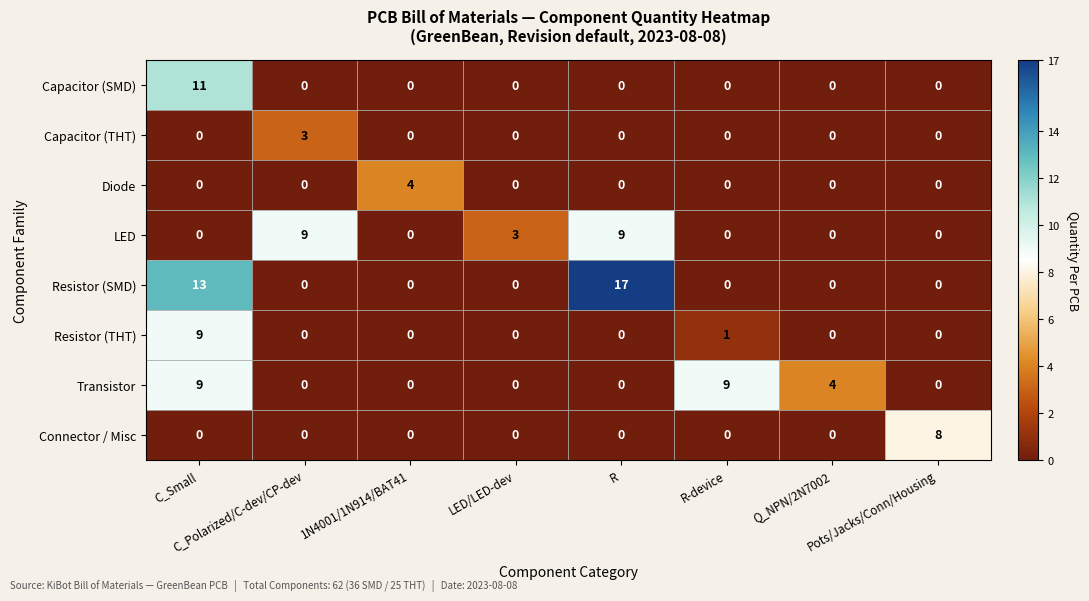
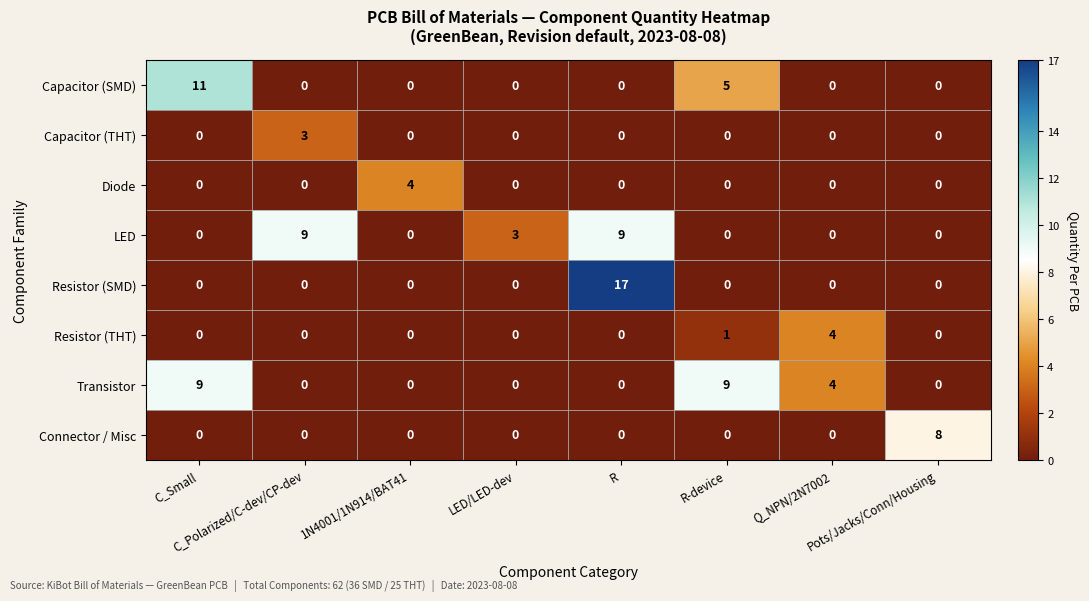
Capacitor (SMD), R-device: 0 -> 5
Resistor (SMD), C_Small: 13 -> 0
Resistor (THT), C_Small: 9 -> 0
Resistor (THT), Q_NPN/2N7002: 0 -> 4
